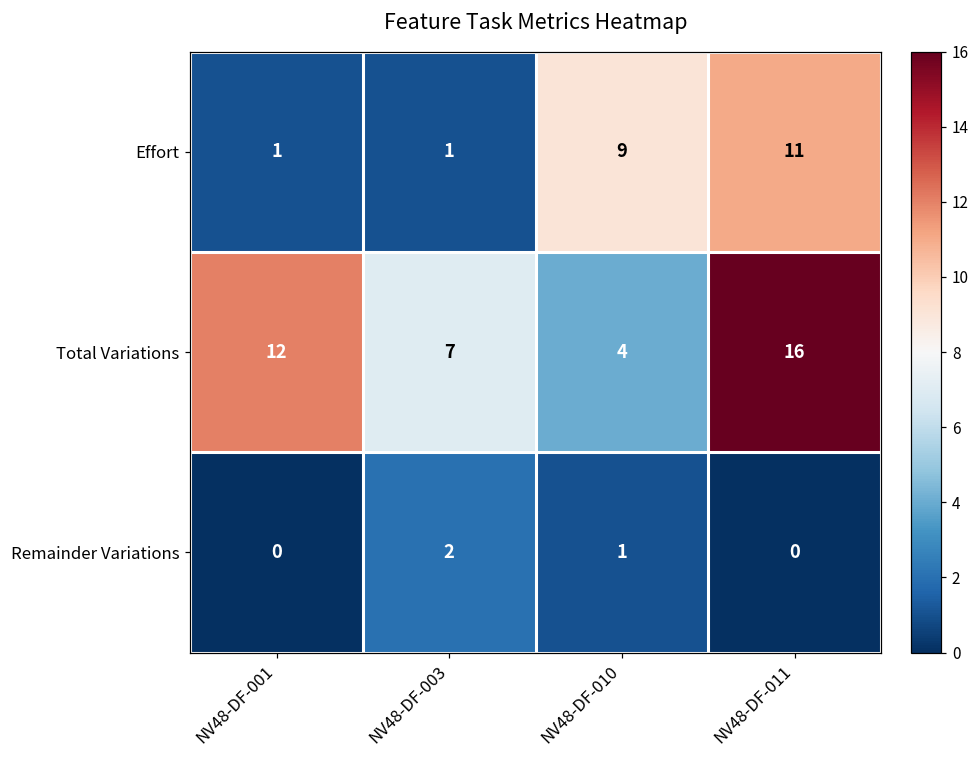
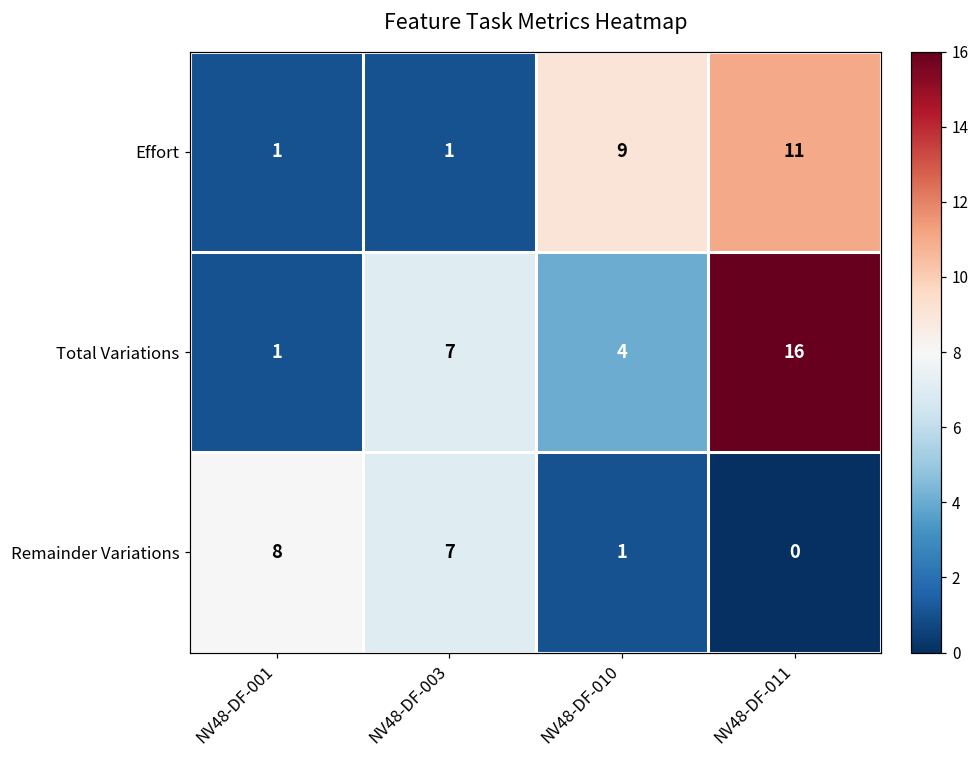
Total Variations, NV48-DF-001: 12 -> 1
Remainder Variations, NV48-DF-001: 0 -> 8
Remainder Variations, NV48-DF-003: 2 -> 7
